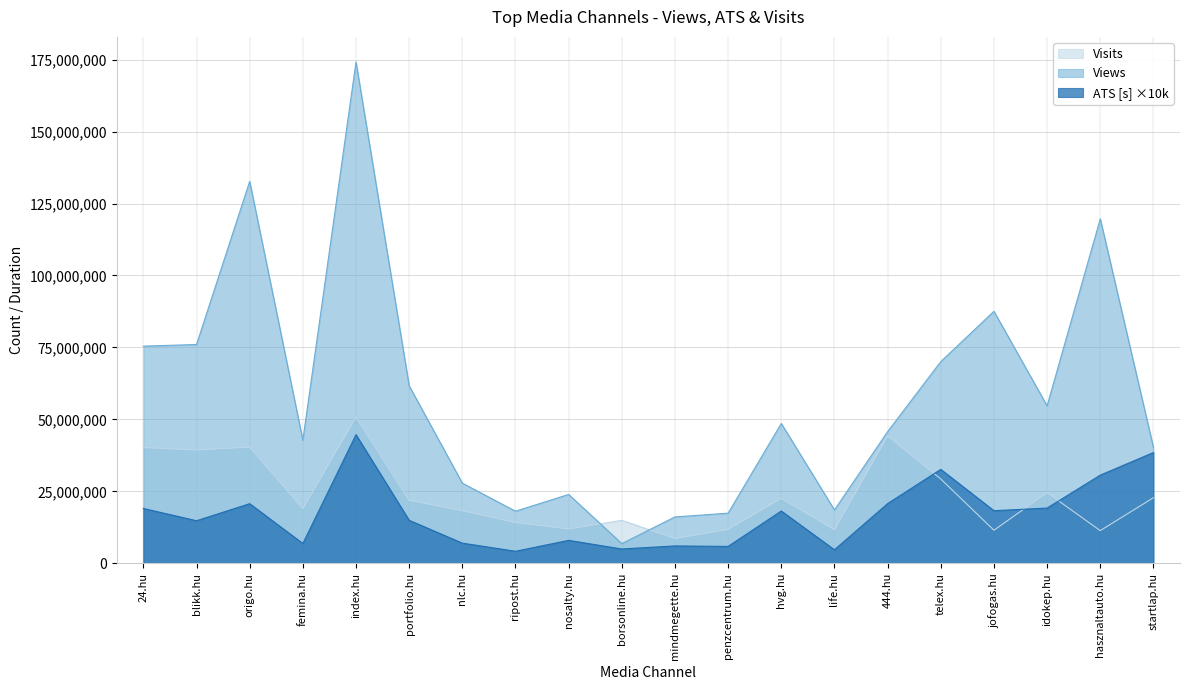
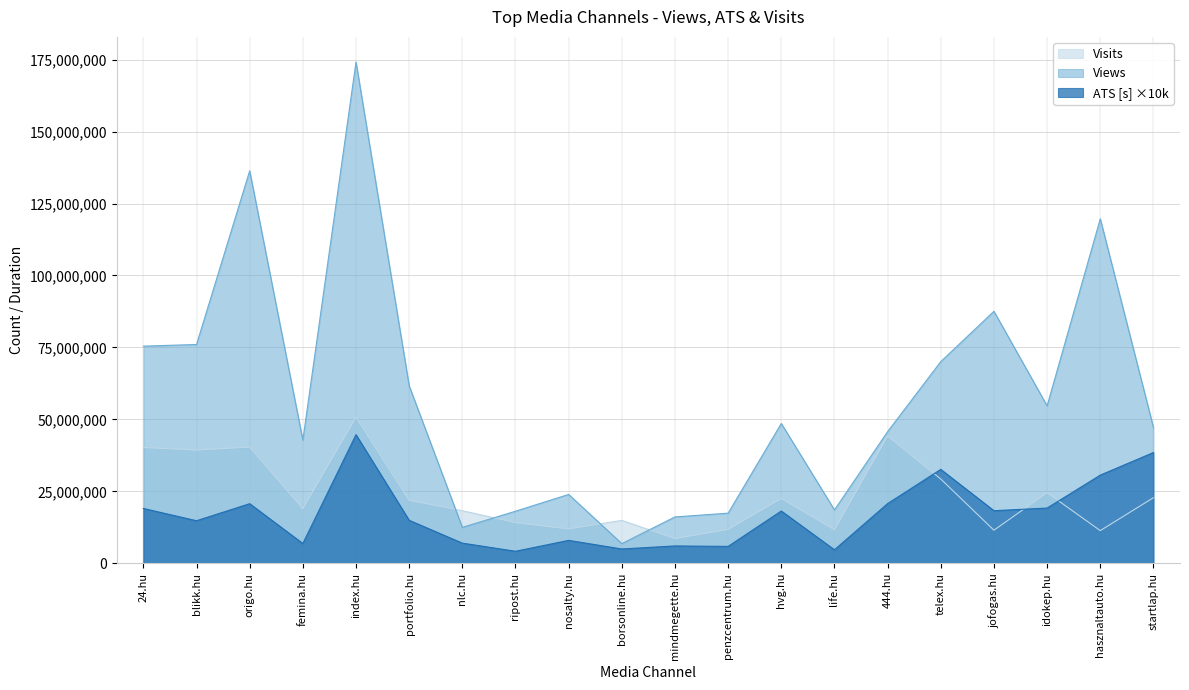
Views, origo.hu: 133,000,000 -> 136,000,000
Views, nlc.hu: 28,000,000 -> 13,000,000
Views, startlap.hu: 40,000,000 -> 47,000,000
